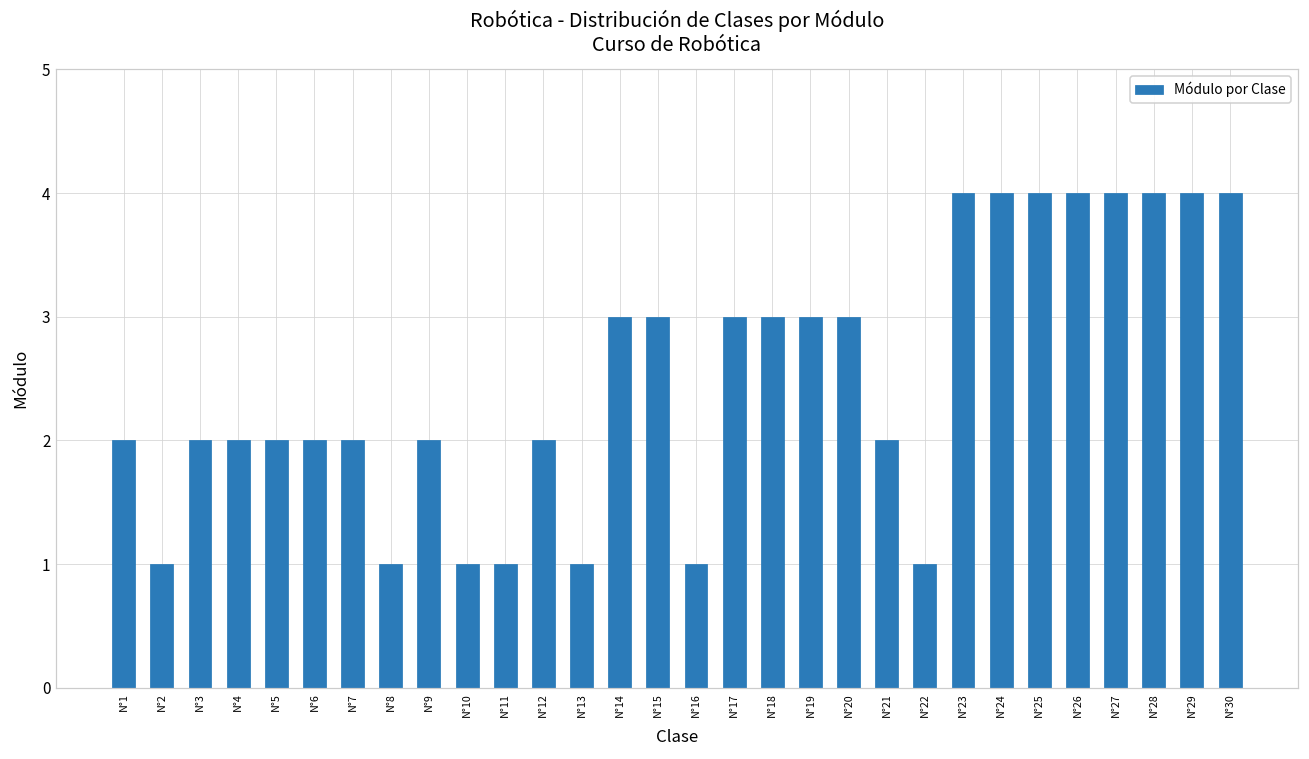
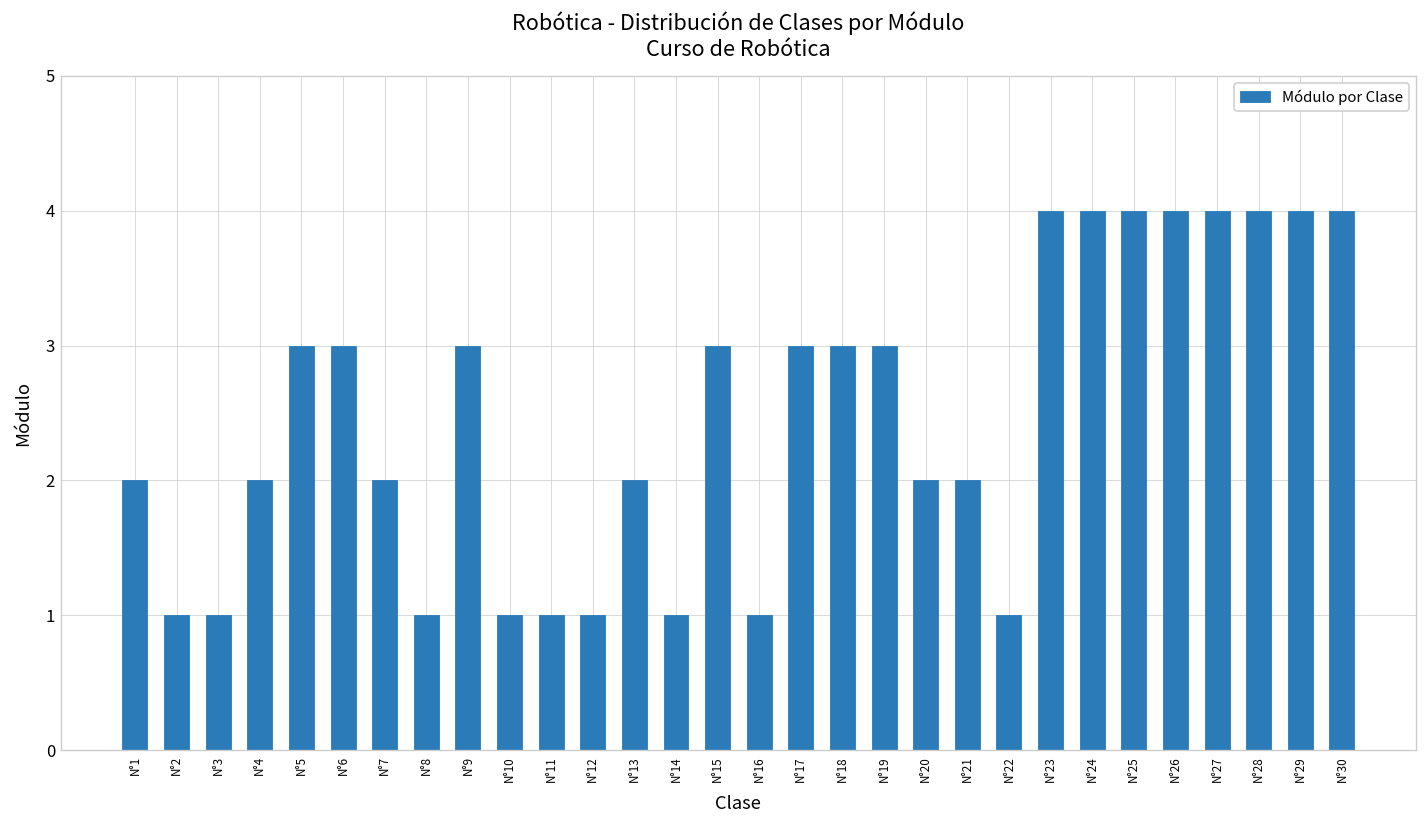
N°3: 2 -> 1
N°5: 2 -> 3
N°6: 2 -> 3
N°9: 2 -> 3
N°12: 2 -> 1
N°13: 1 -> 2
N°14: 3 -> 1
N°20: 3 -> 2
